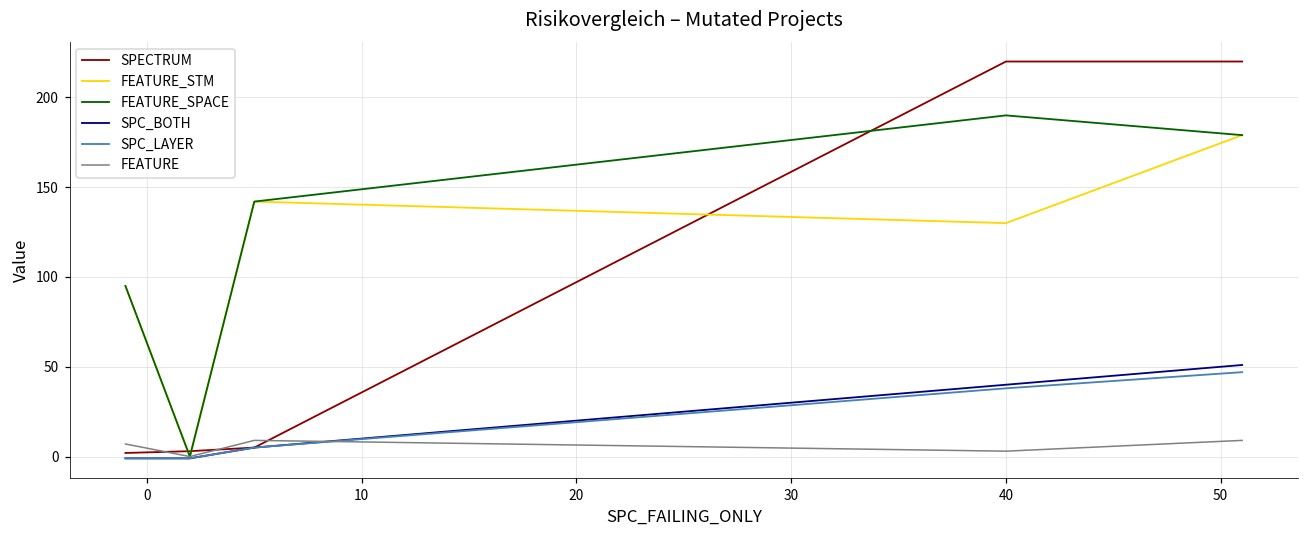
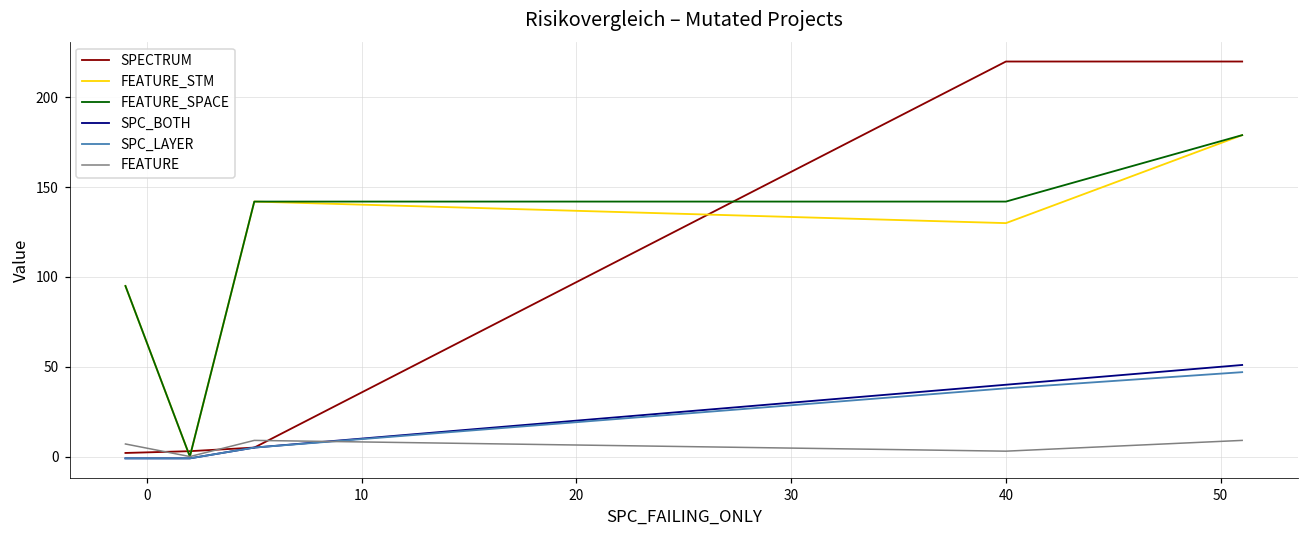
FEATURE_SPACE, 40: 190 -> 142
